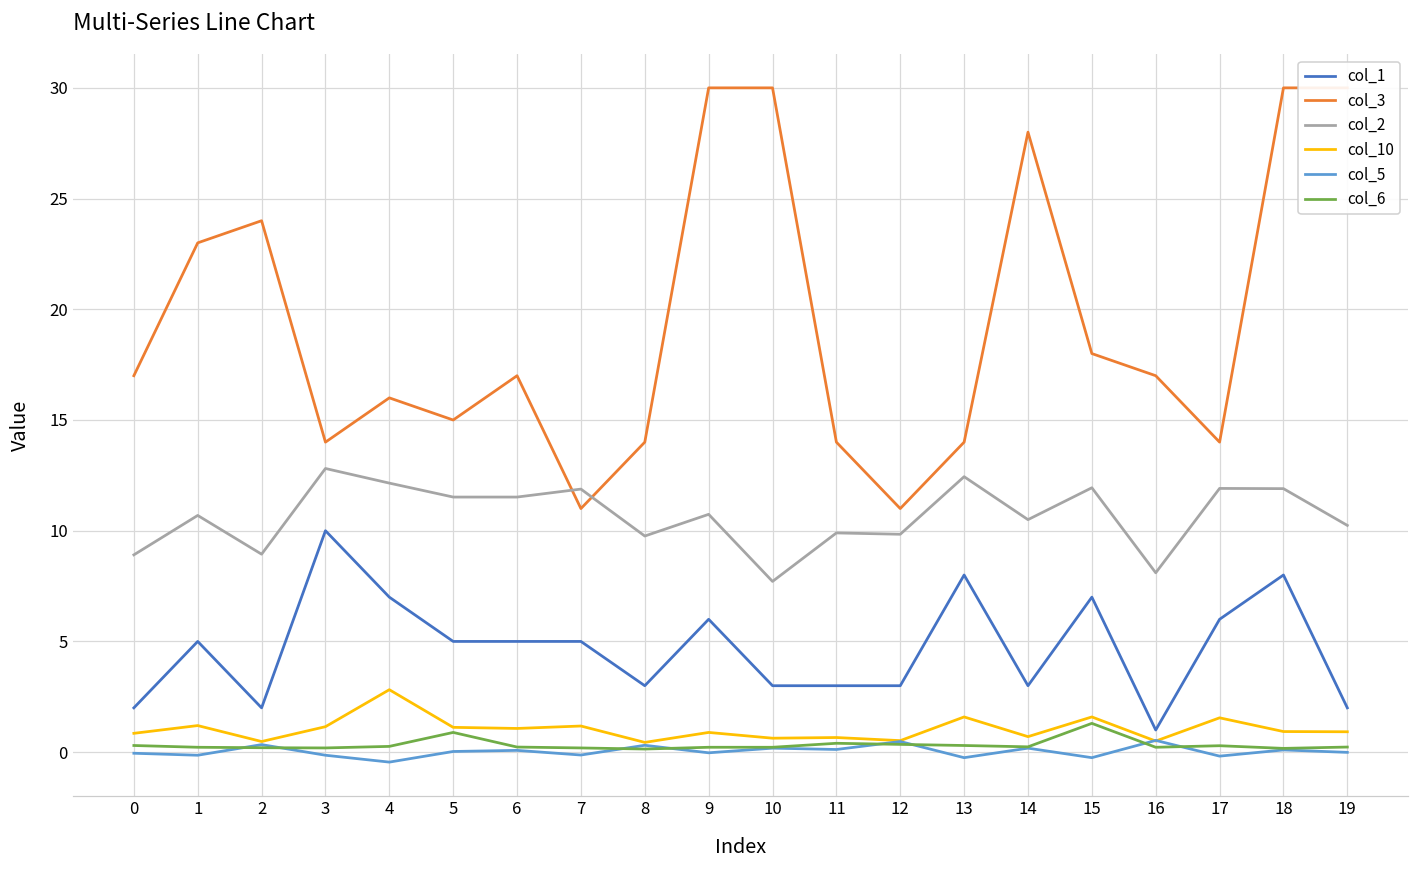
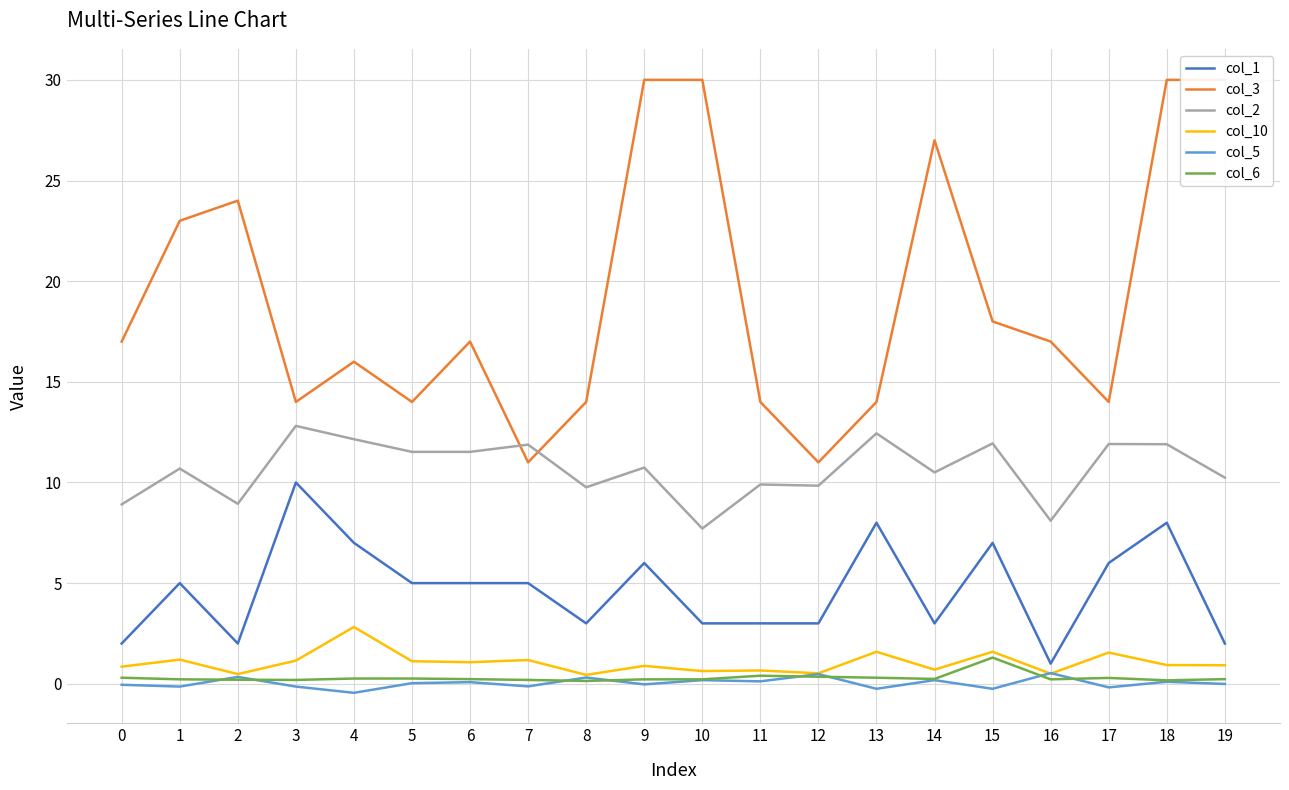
col_3, 5: 15 -> 14
col_6, 5: 0.9 -> 0.3
col_3, 14: 28 -> 27
